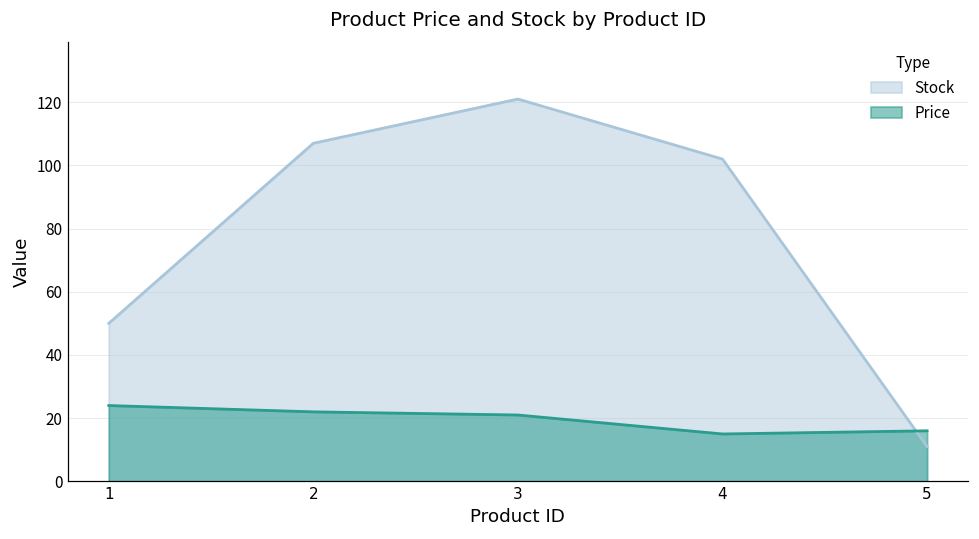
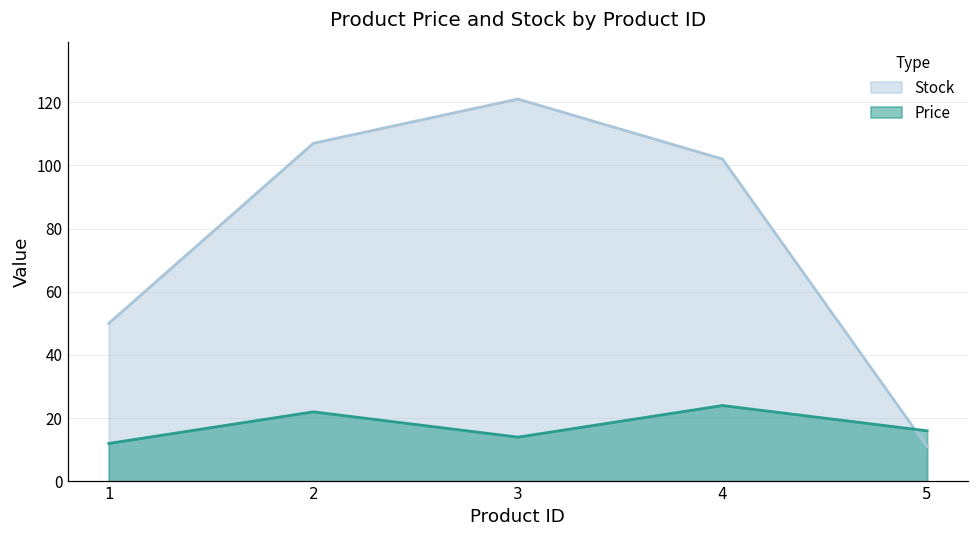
Price, 1: 24 -> 12
Price, 3: 21 -> 14
Price, 4: 15 -> 24
